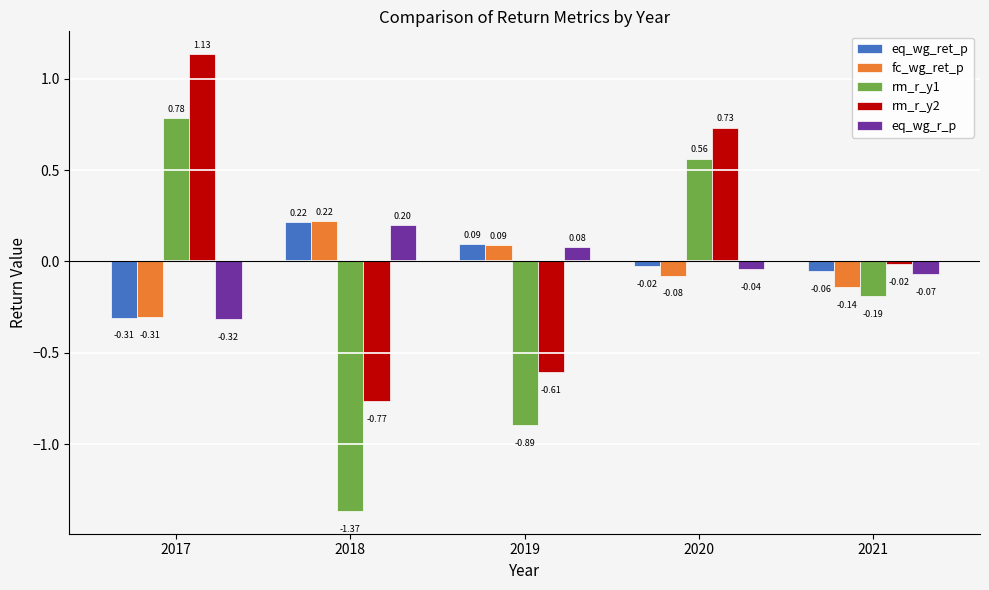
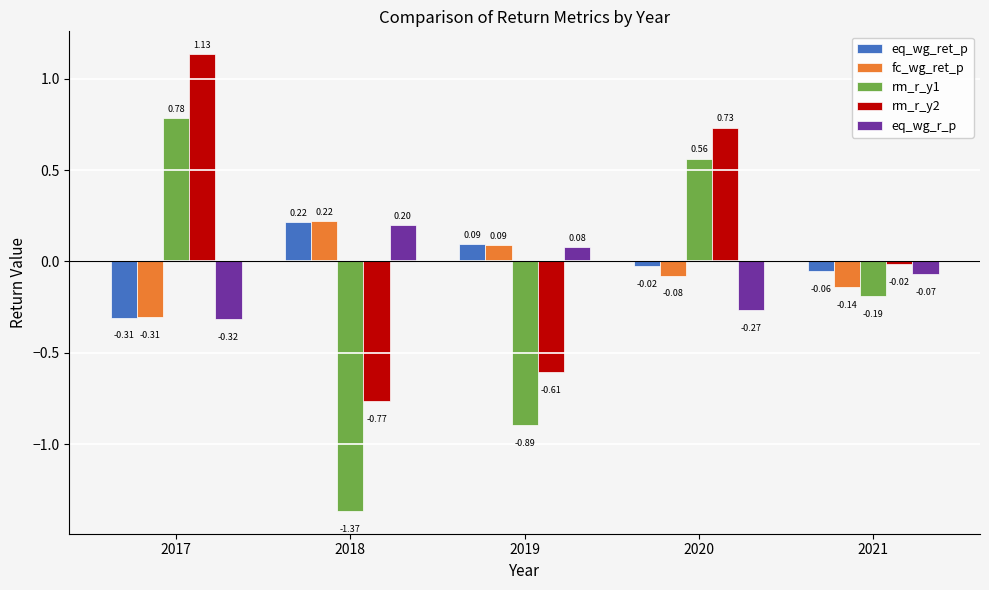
eq_wg_r_p, 2020: -0.04 -> -0.27
